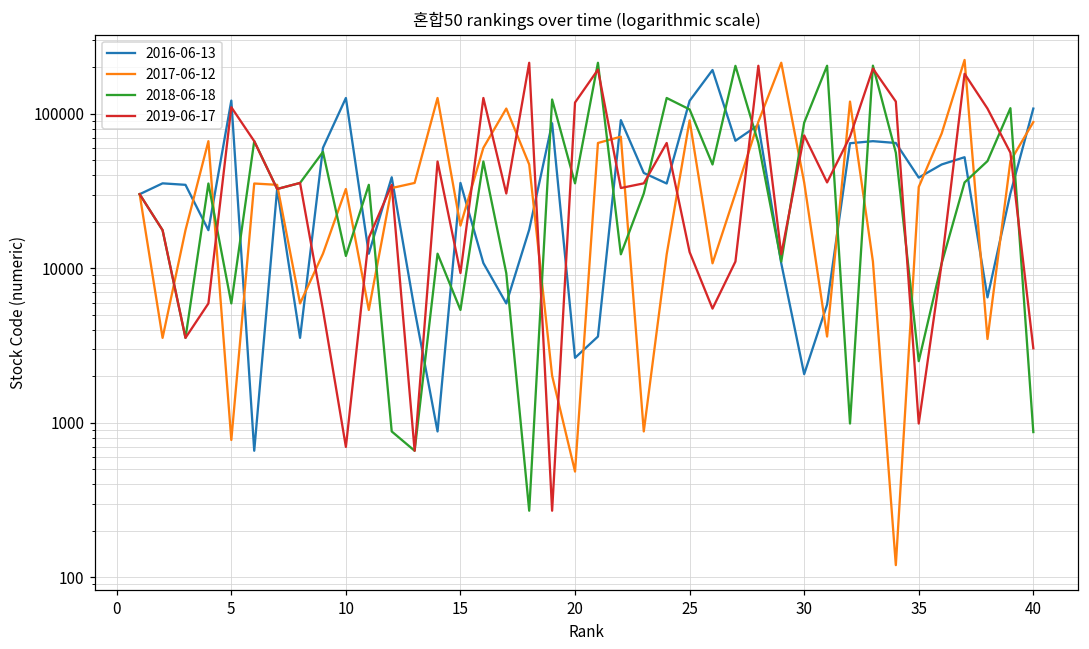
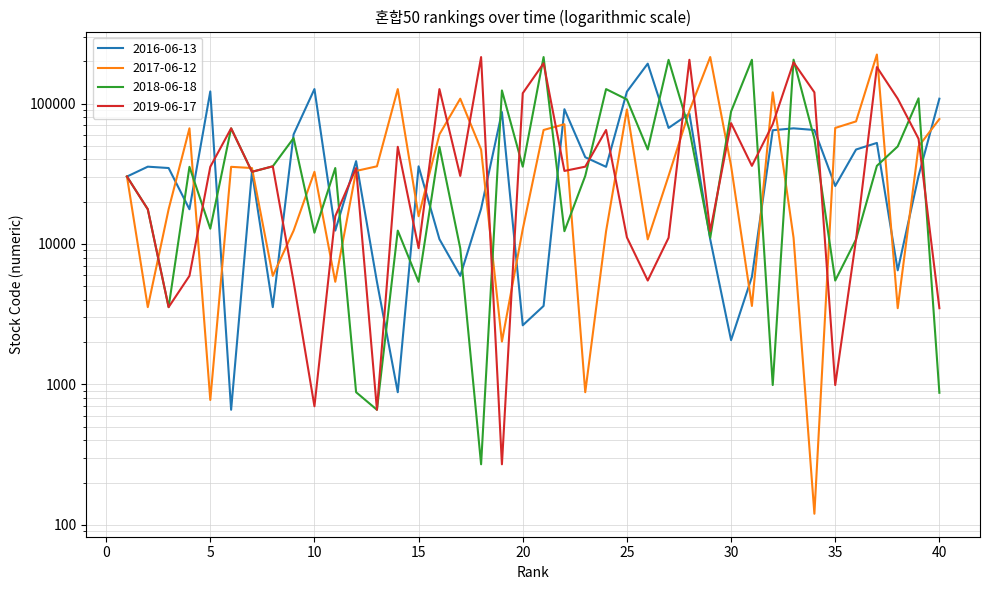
2018-06-18, 5: 5900 -> 13000
2019-06-17, 5: 110000 -> 35000
2017-06-12, 15: 19000 -> 16000
2017-06-12, 20: 480 -> 13000
2019-06-17, 25: 13000 -> 11000
2016-06-13, 35: 39000 -> 26000
2017-06-12, 35: 34000 -> 70000
2018-06-18, 35: 2500 -> 5500
2017-06-12, 40: 90000 -> 80000
2019-06-17, 40: 3000 -> 3500
